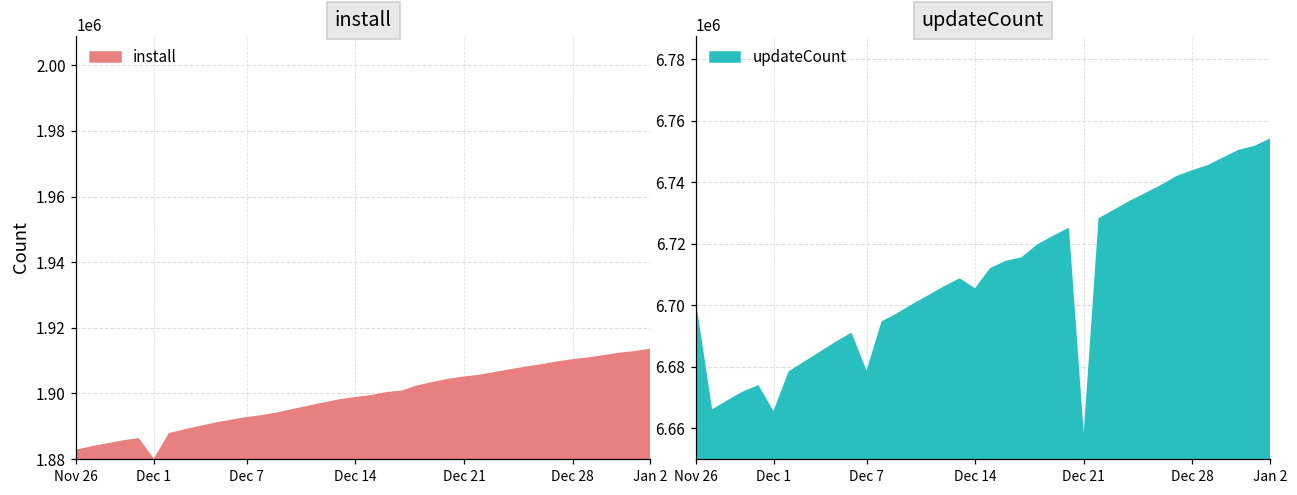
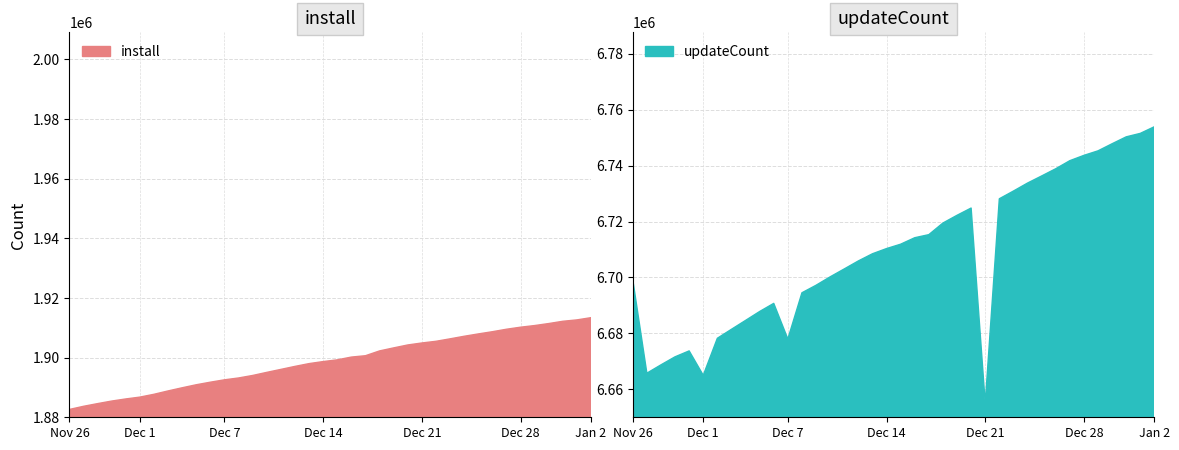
install, Dec 1: 1880000 -> 1887000
updateCount, Dec 14: 6705000 -> 6710000
